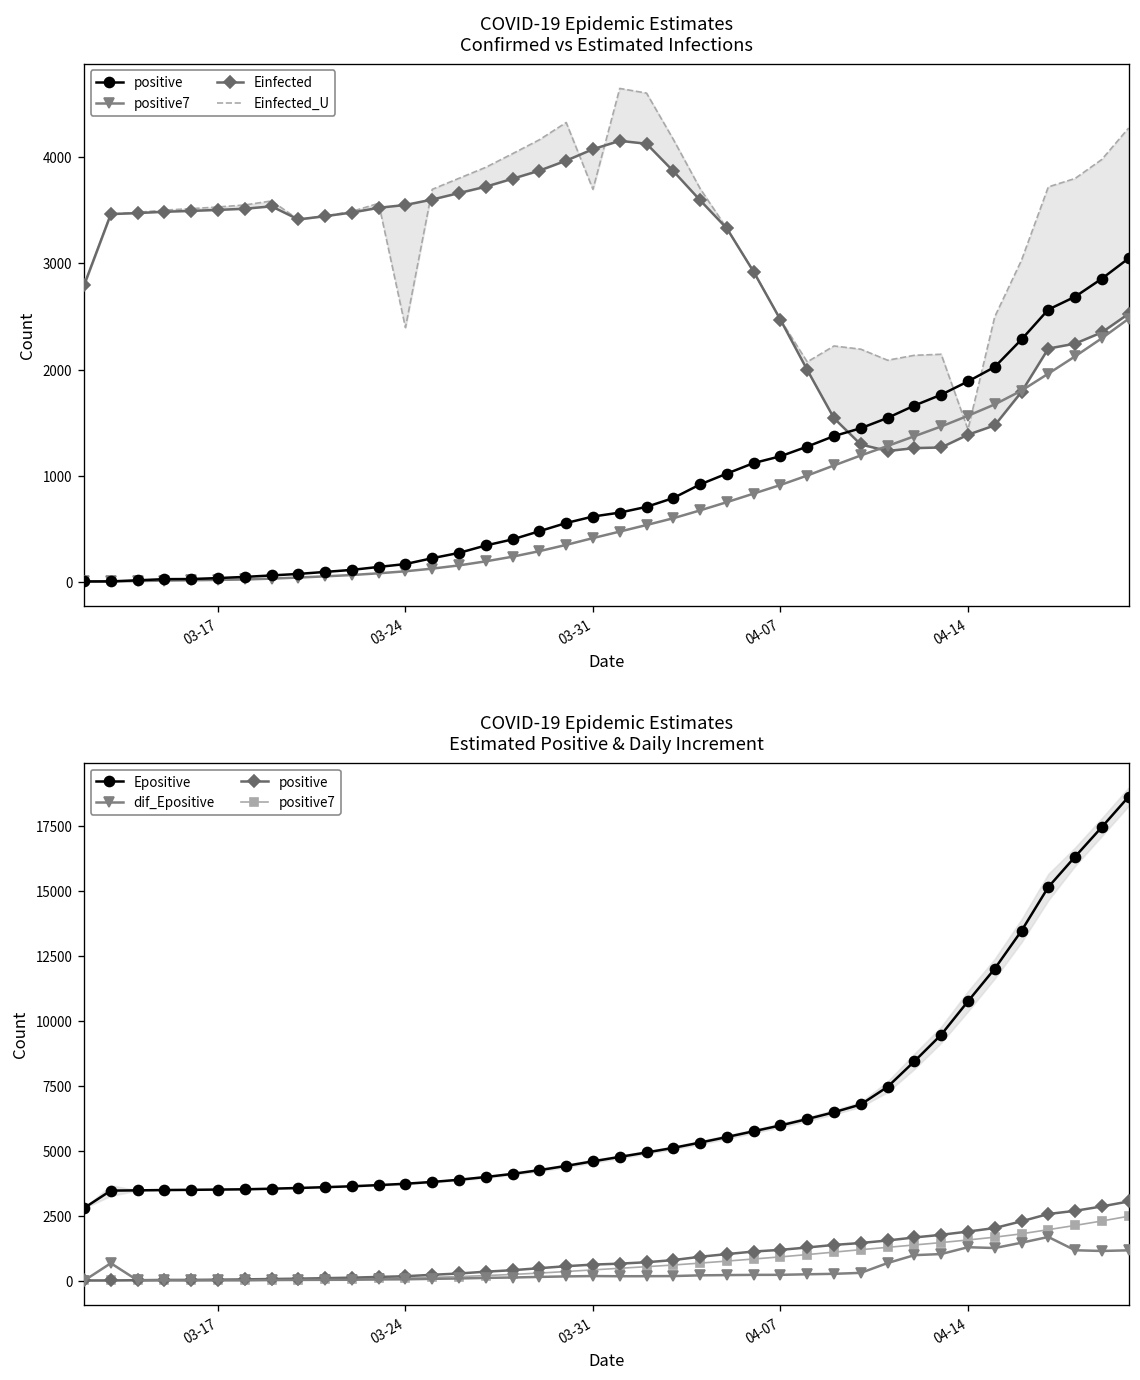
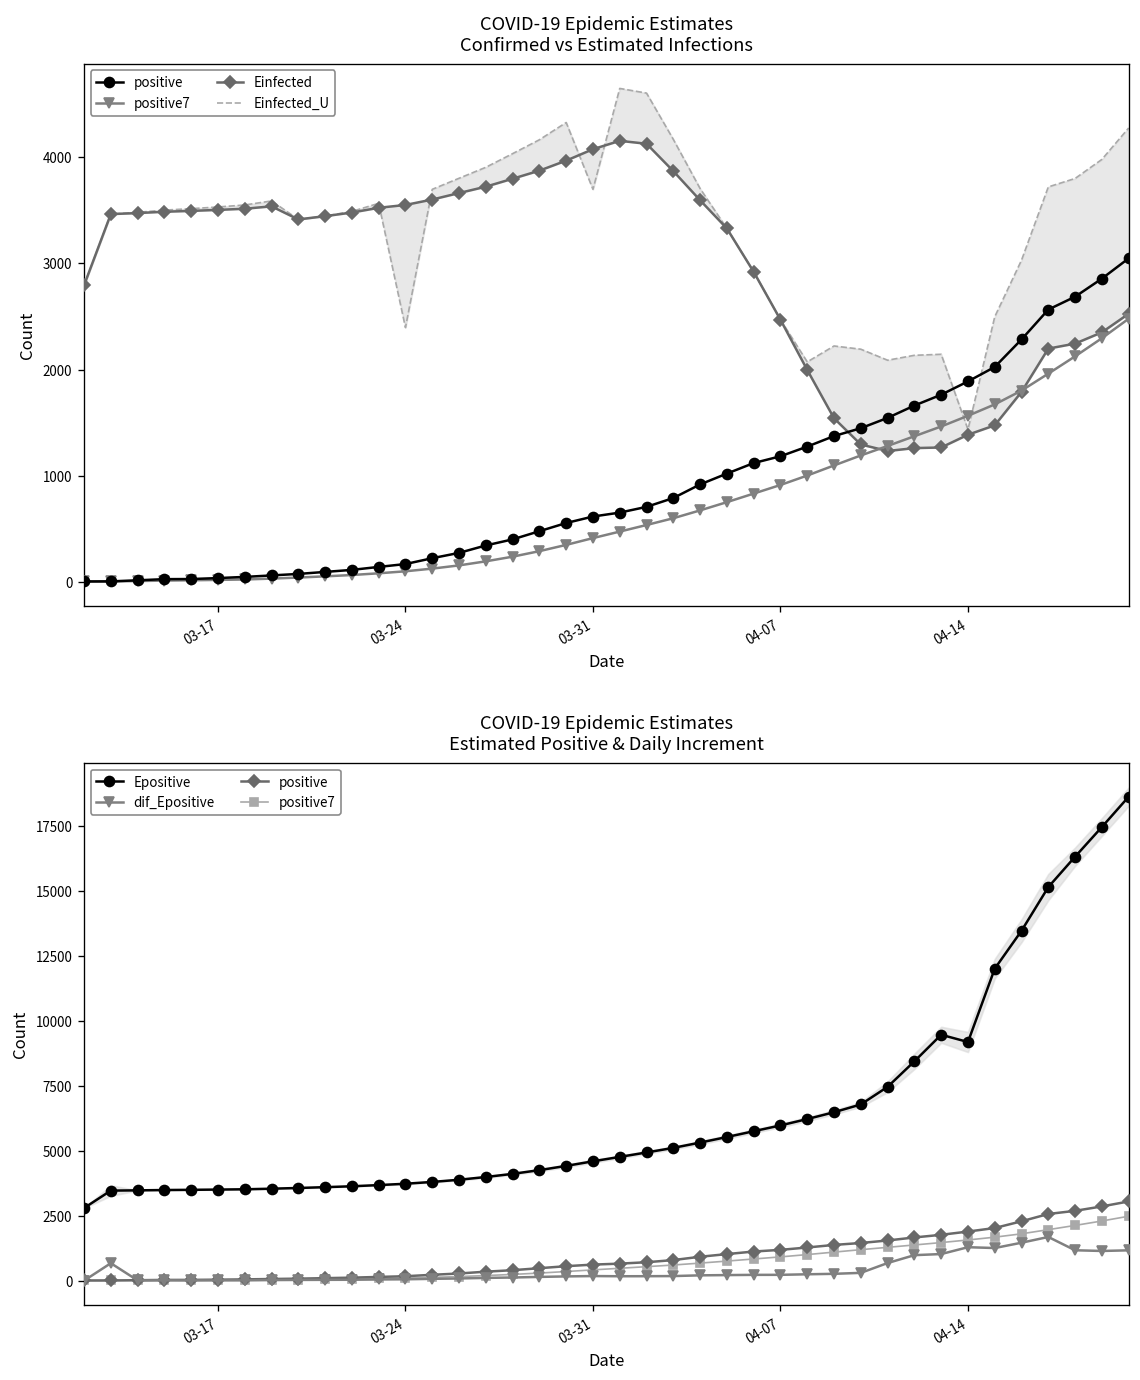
COVID-19 Epidemic Estimates Estimated Positive & Daily Increment, Epositive, 04-14: 10700 -> 9200
